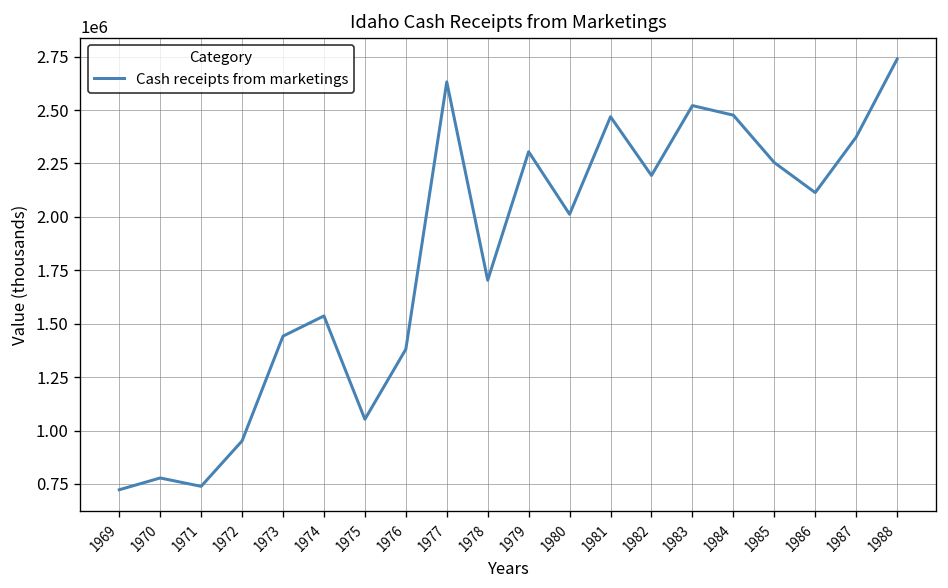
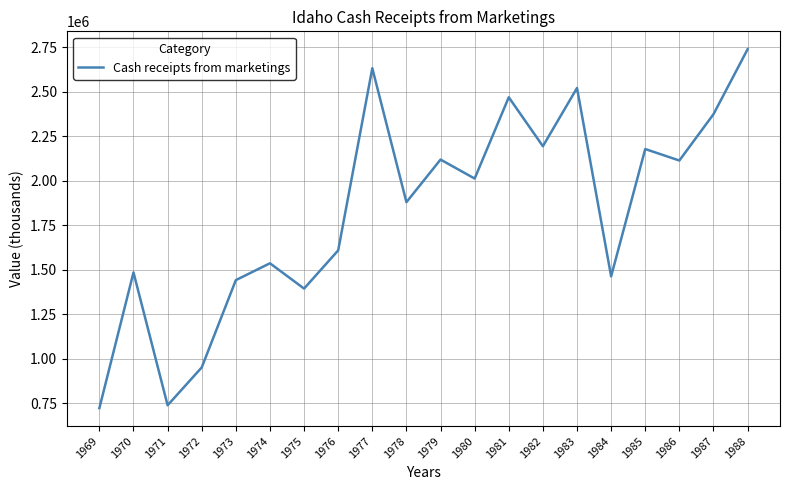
1970: 780000 -> 1480000
1975: 1050000 -> 1390000
1976: 1380000 -> 1610000
1978: 1700000 -> 1880000
1979: 2310000 -> 2120000
1984: 2480000 -> 1460000
1985: 2250000 -> 2180000
